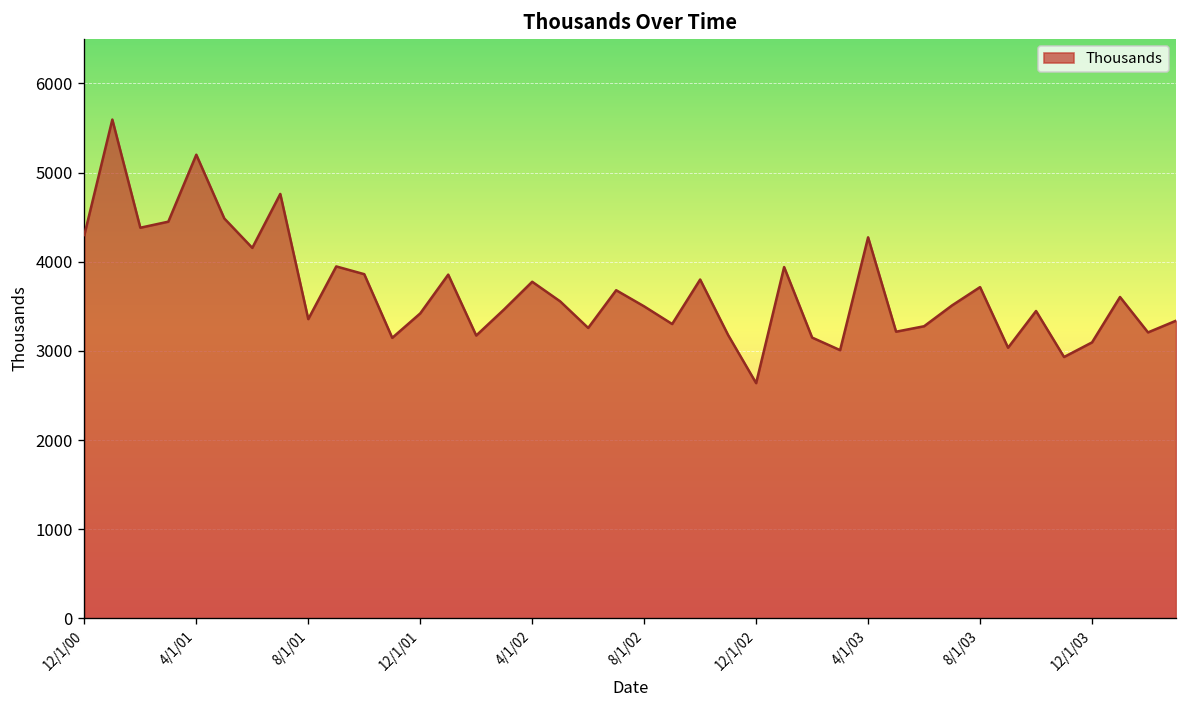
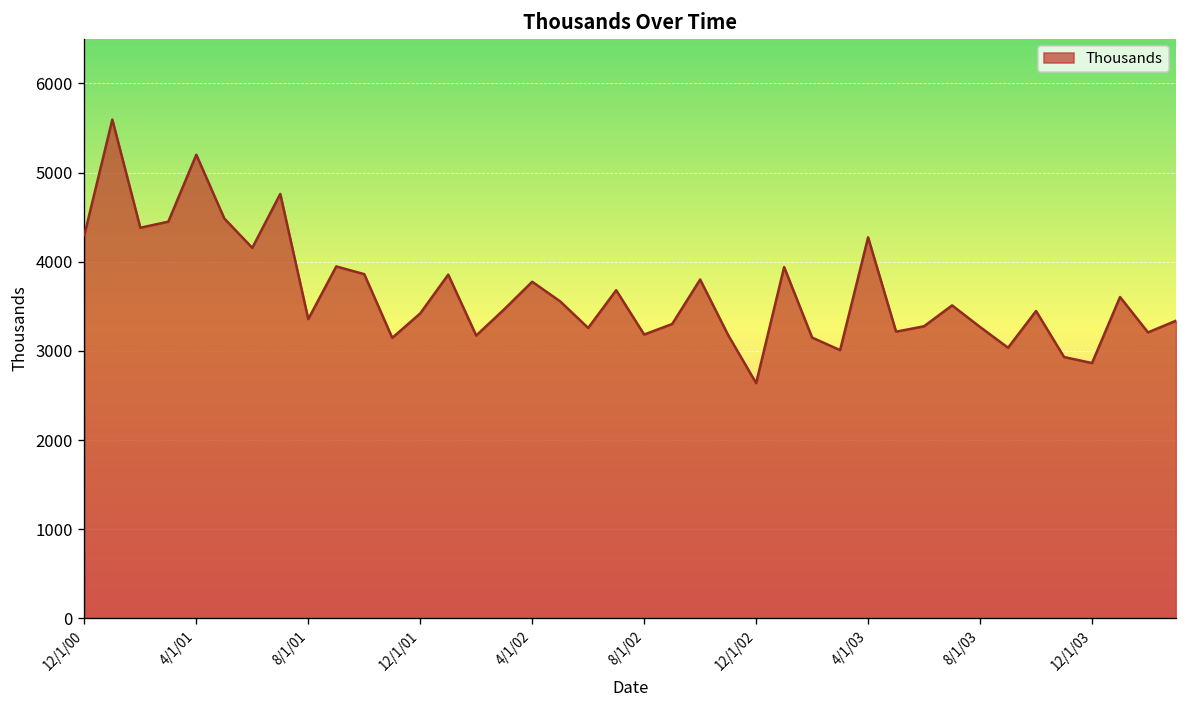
8/1/02: 3500 -> 3200
8/1/03: 3700 -> 3300
12/1/03: 3100 -> 2900
